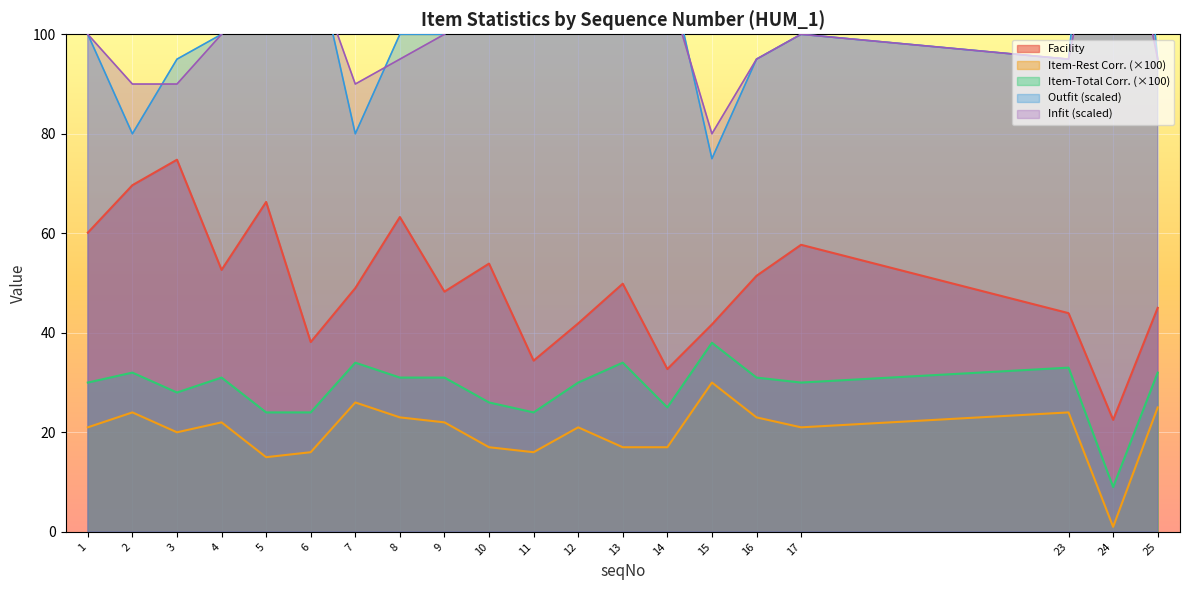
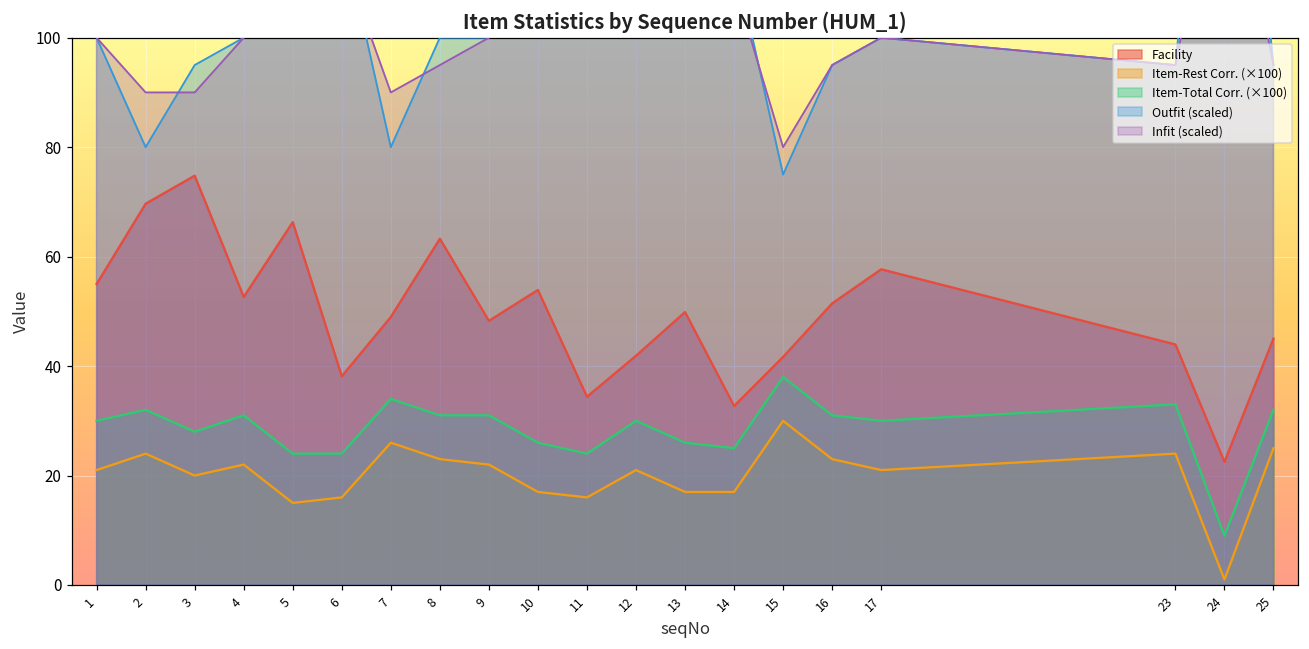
Facility, 1: 60 -> 55
Item-Total Corr. (×100), 13: 34 -> 26
